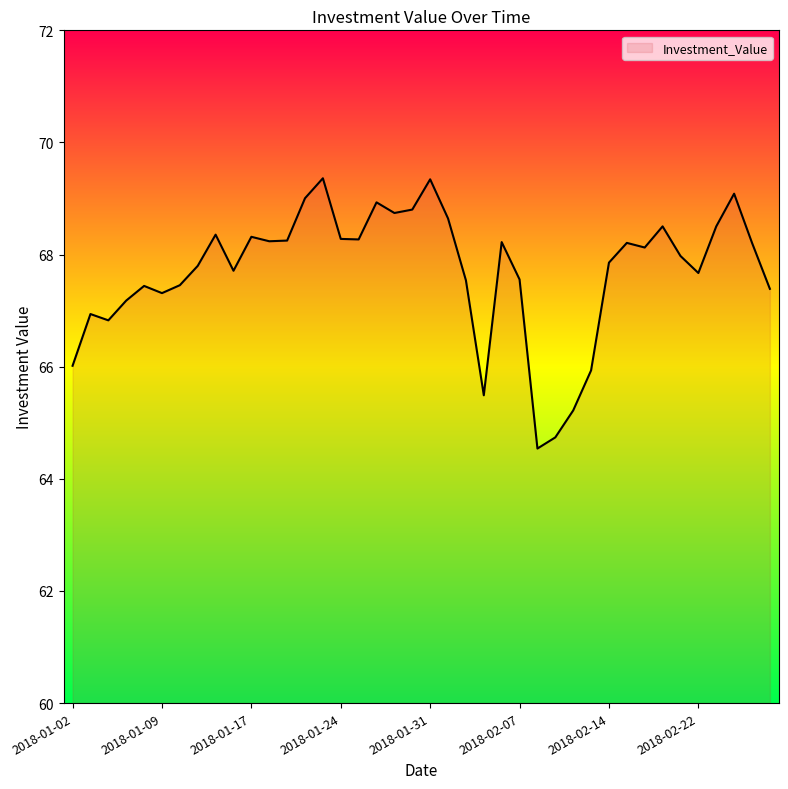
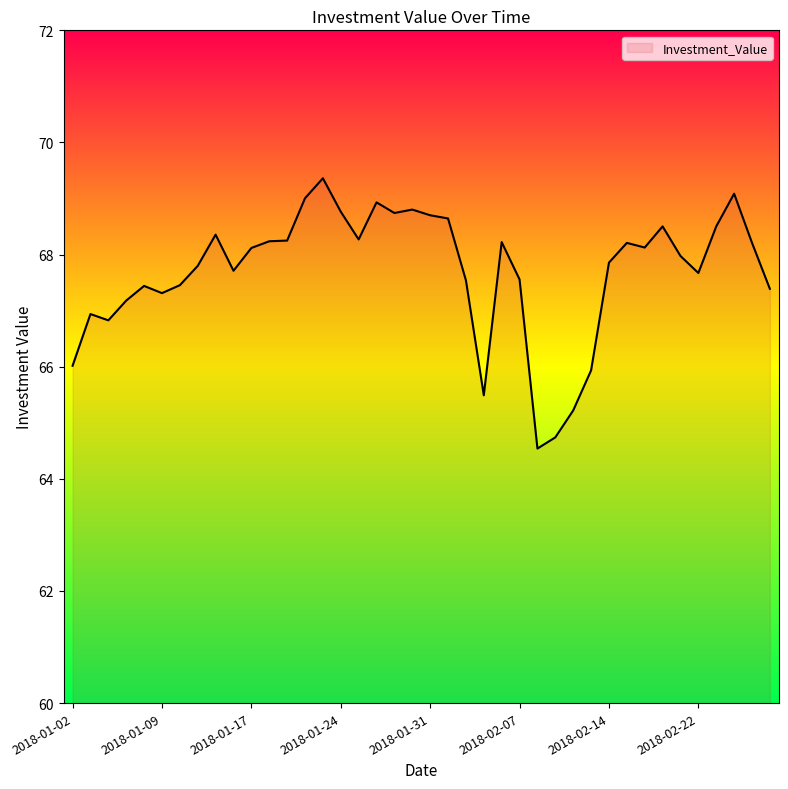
2018-01-17: 68.3 -> 68.1
2018-01-24: 68.3 -> 68.8
2018-01-31: 69.3 -> 68.7
